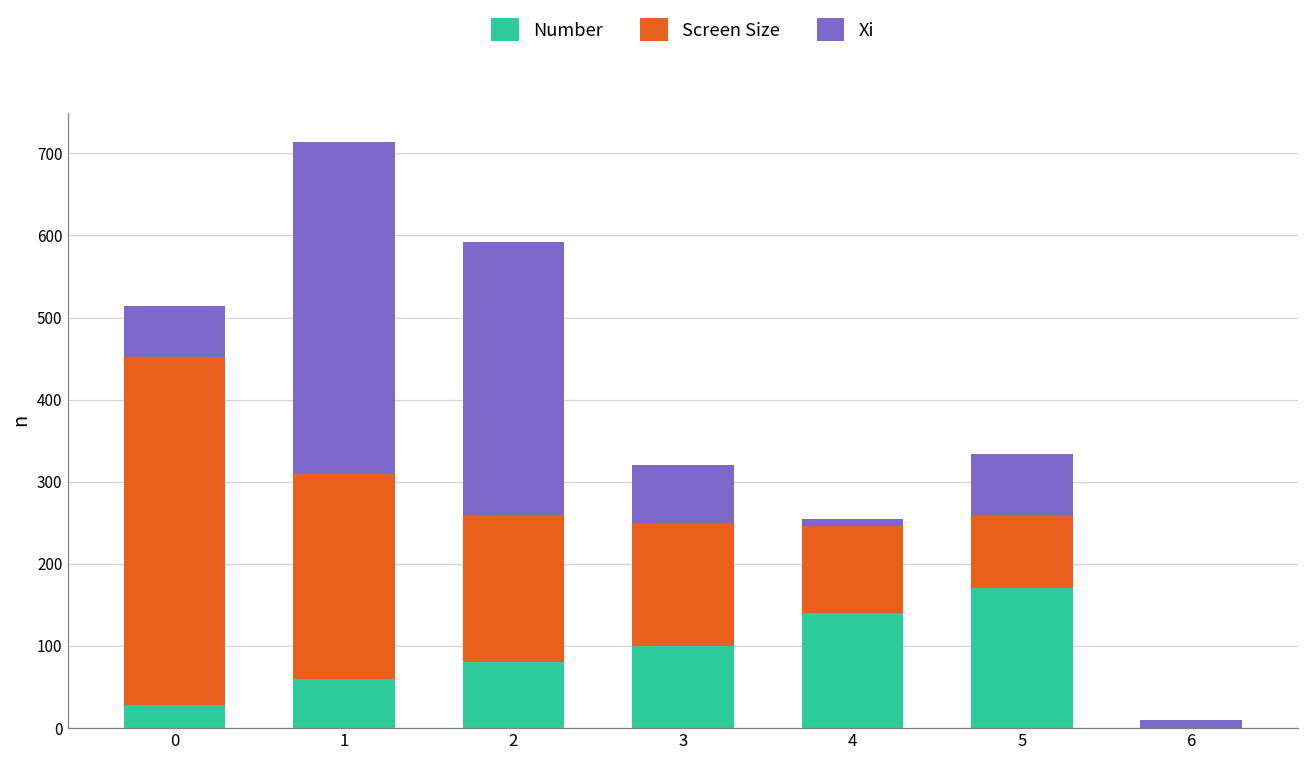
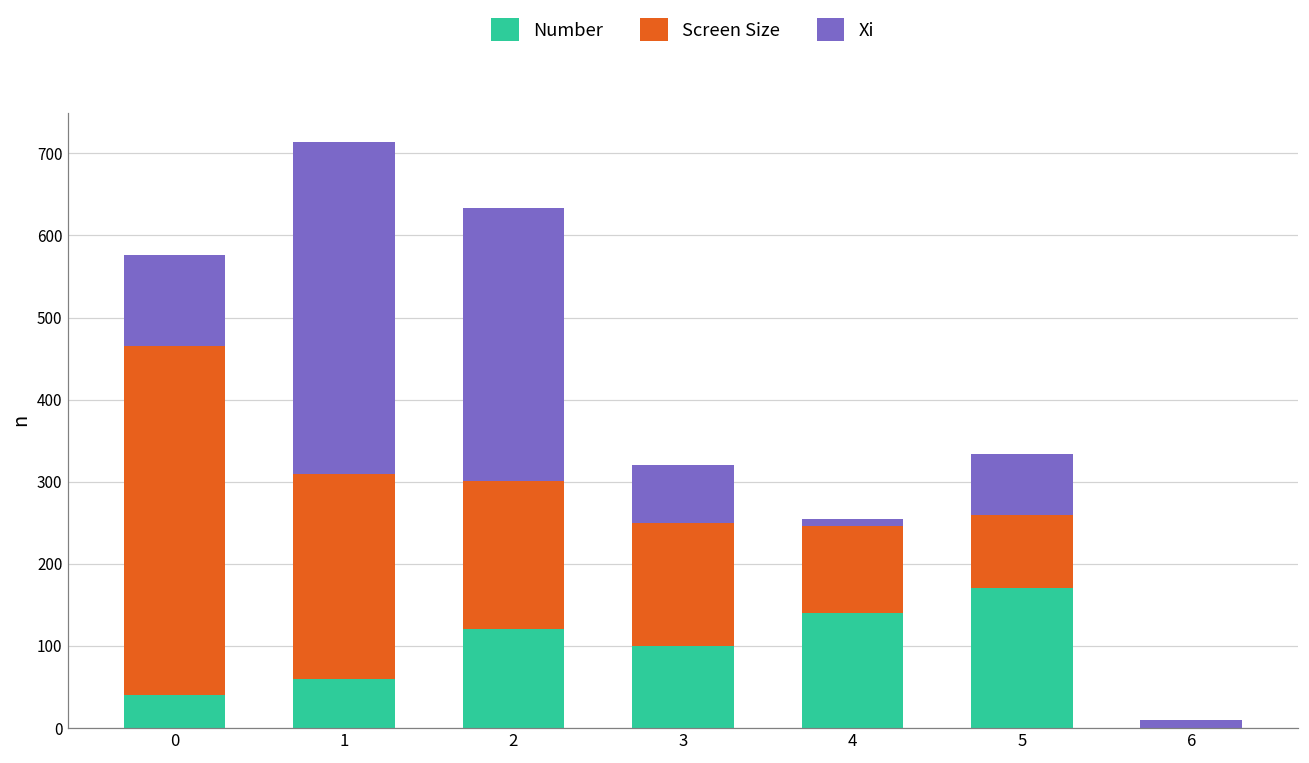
Number, 0: 30 -> 40
Xi, 0: 60 -> 110
Number, 2: 80 -> 120
